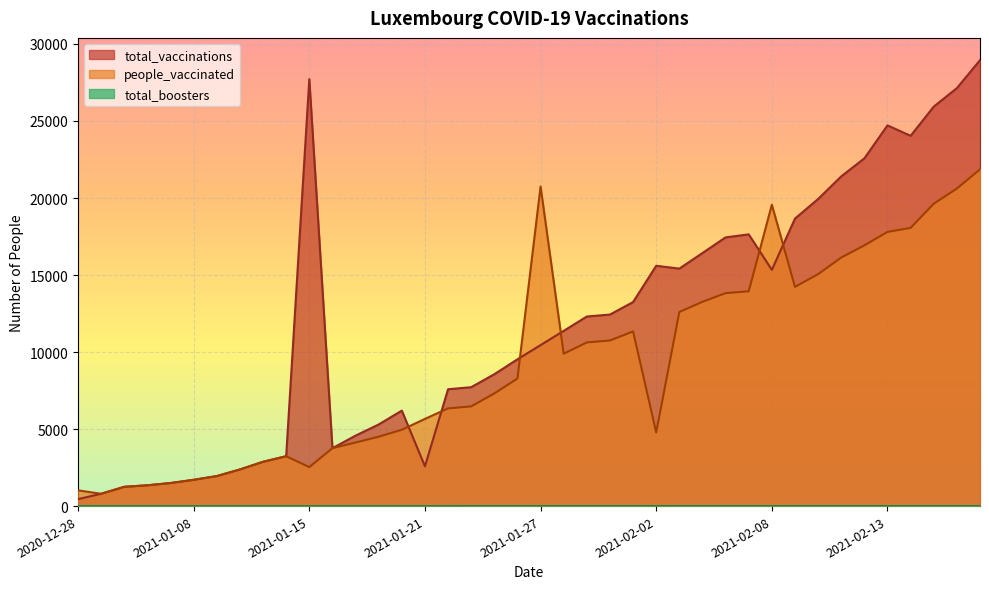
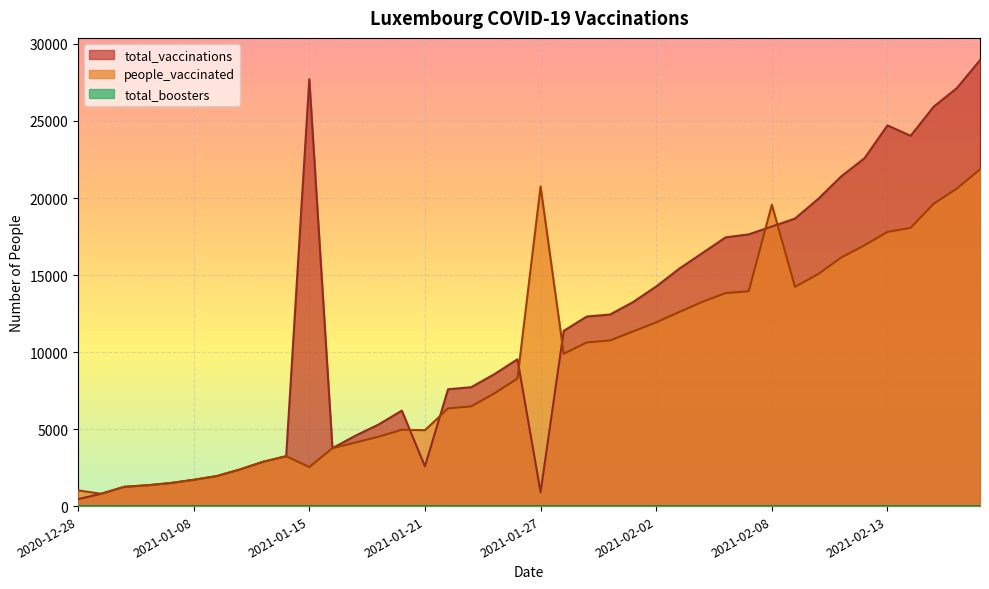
people_vaccinated, 2021-01-21: 5700 -> 4900
total_vaccinations, 2021-01-27: 10500 -> 900
total_vaccinations, 2021-02-02: 15600 -> 14300
people_vaccinated, 2021-02-02: 4800 -> 11900
total_vaccinations, 2021-02-08: 15300 -> 18200
